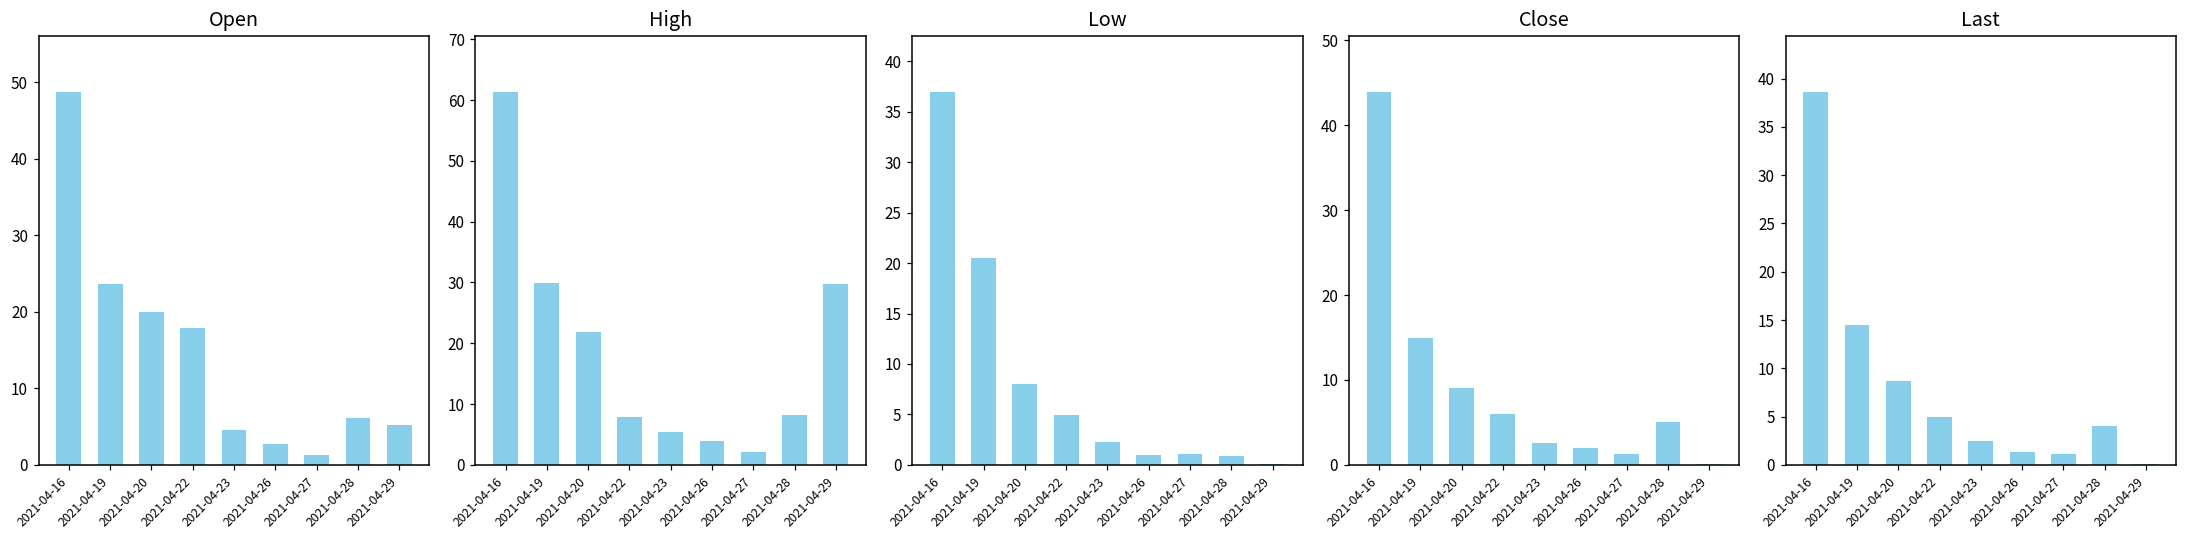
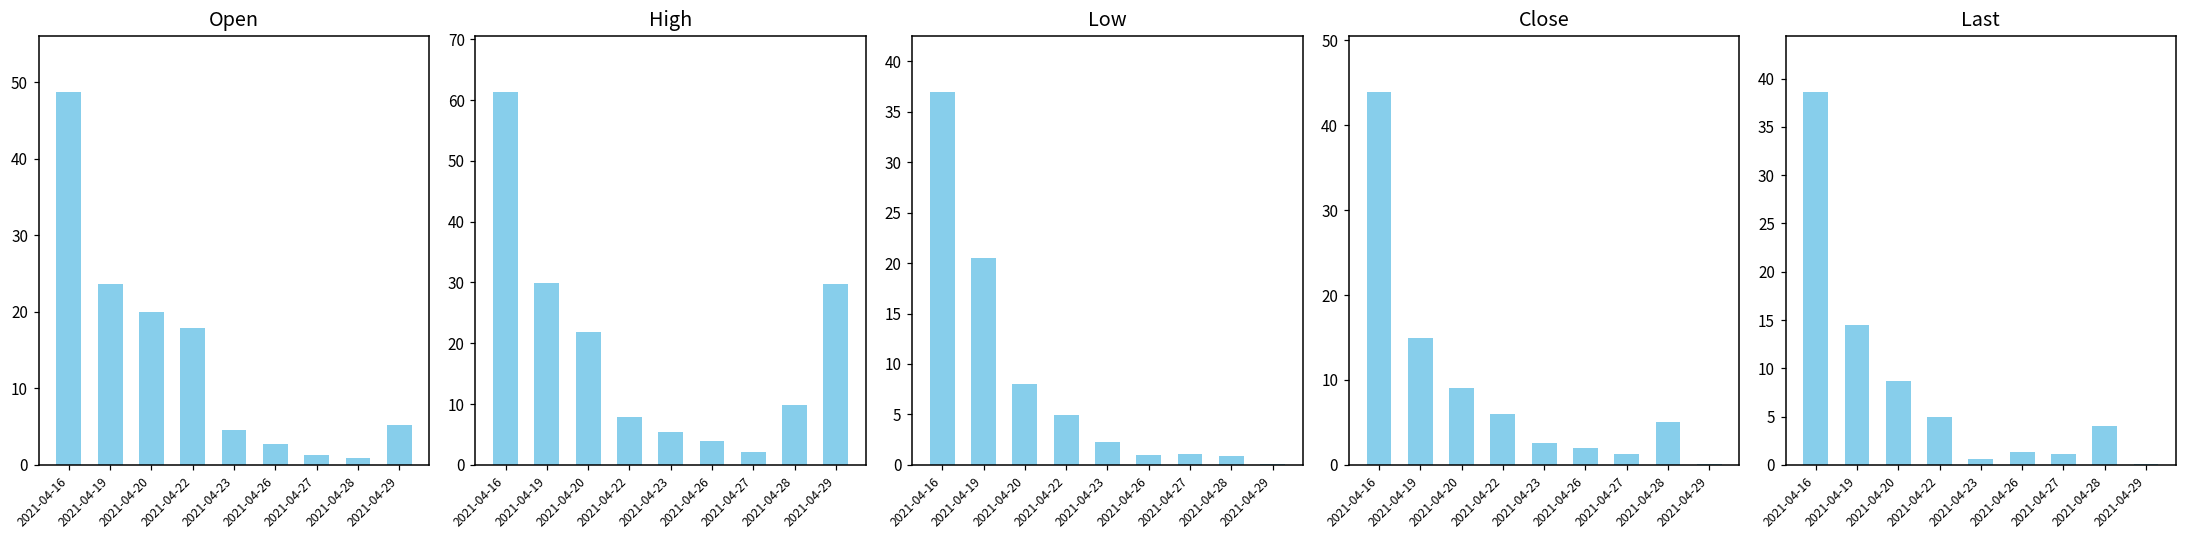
Open, 2021-04-28: 6 -> 1
High, 2021-04-28: 8 -> 10
Last, 2021-04-23: 2 -> 1
